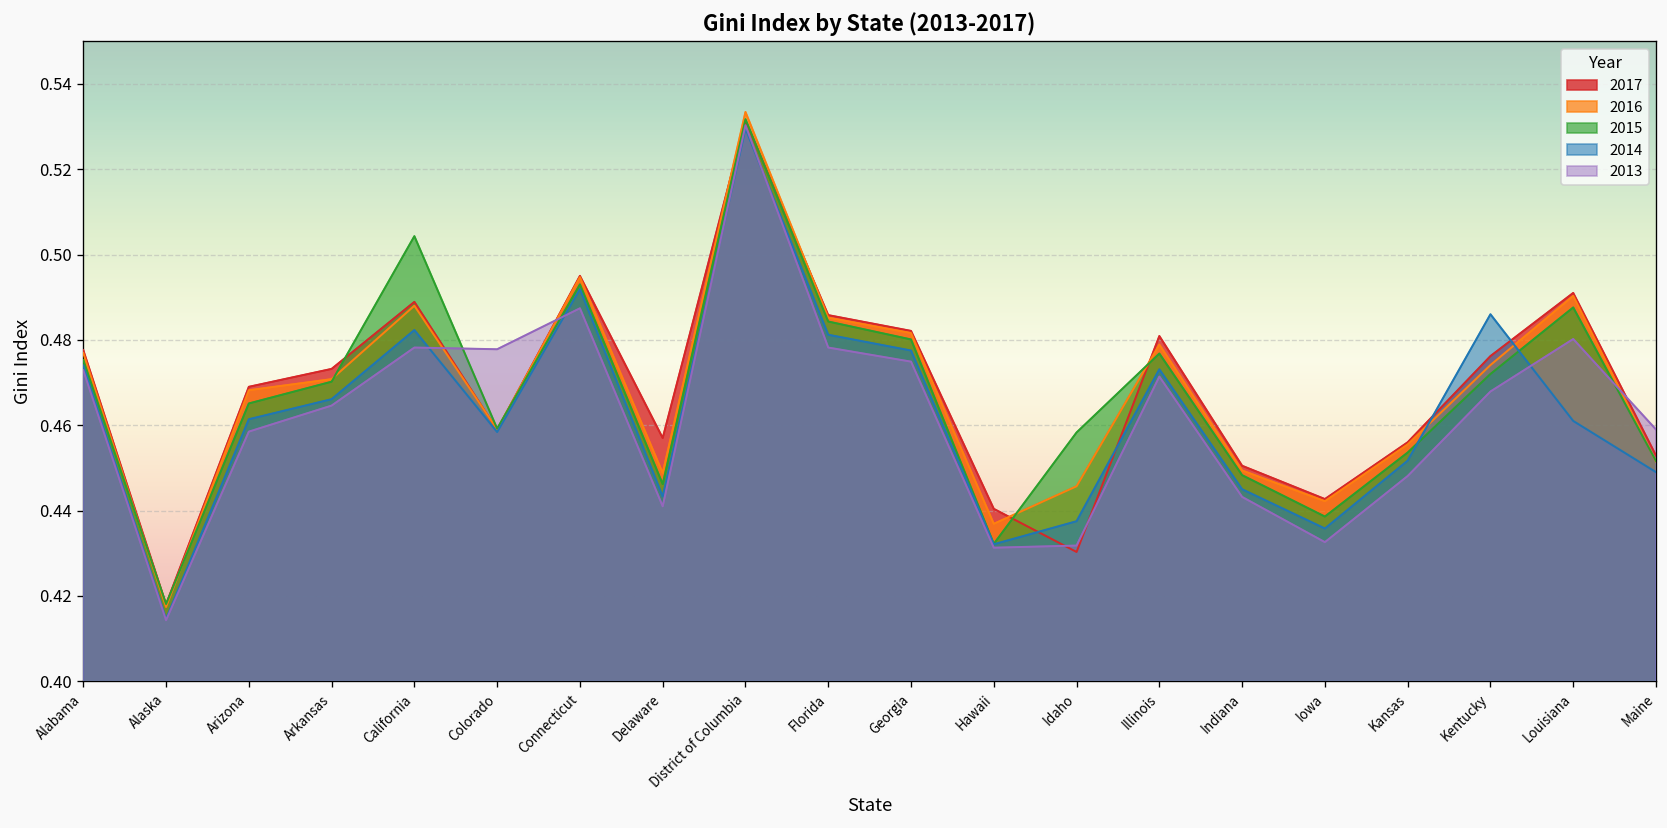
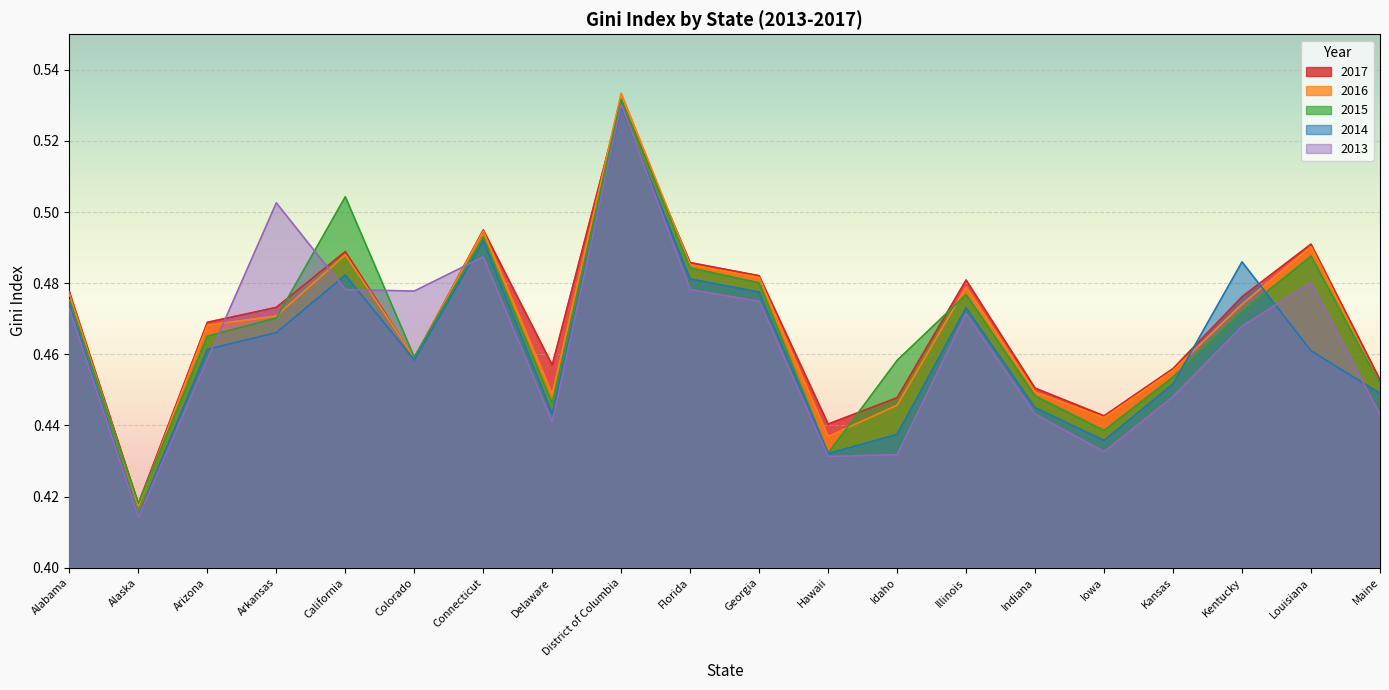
2013, Arkansas: 0.465 -> 0.503
2017, Idaho: 0.430 -> 0.448
2013, Maine: 0.459 -> 0.443
